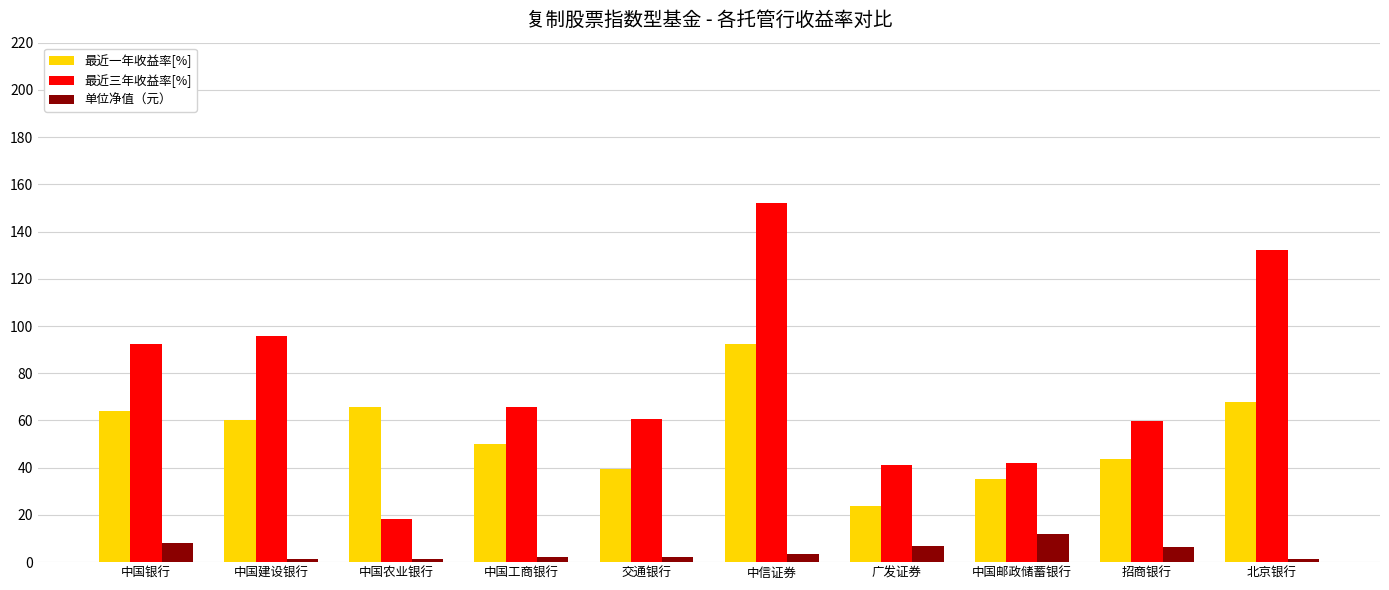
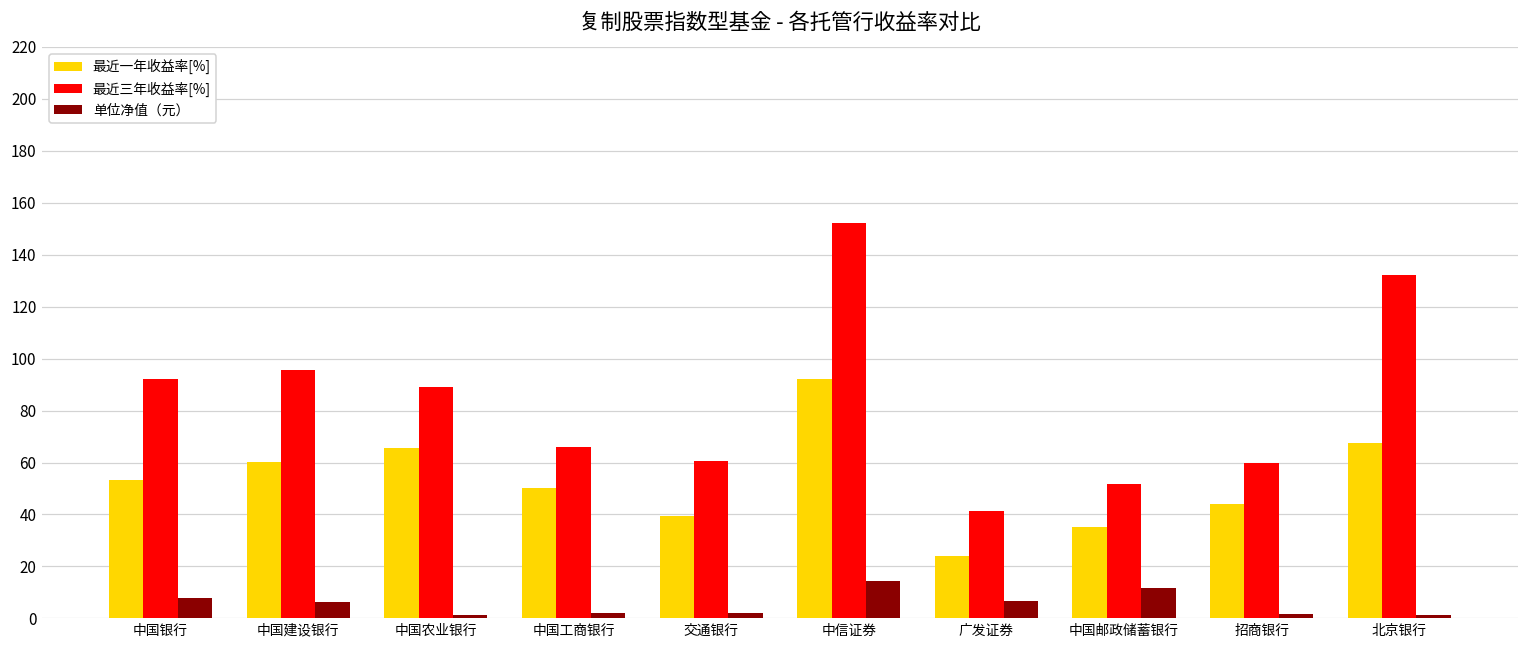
最近一年收益率[%], 中国银行: 64 -> 53
单位净值（元）, 中国建设银行: 2 -> 6
最近三年收益率[%], 中国农业银行: 18 -> 89
单位净值（元）, 中信证券: 4 -> 14
最近三年收益率[%], 中国邮政储蓄银行: 42 -> 52
单位净值（元）, 招商银行: 6 -> 2
